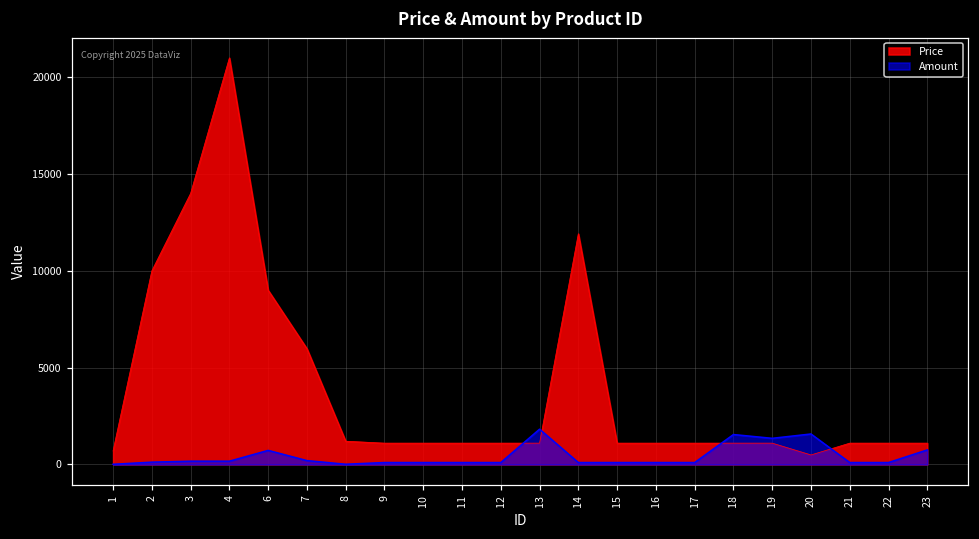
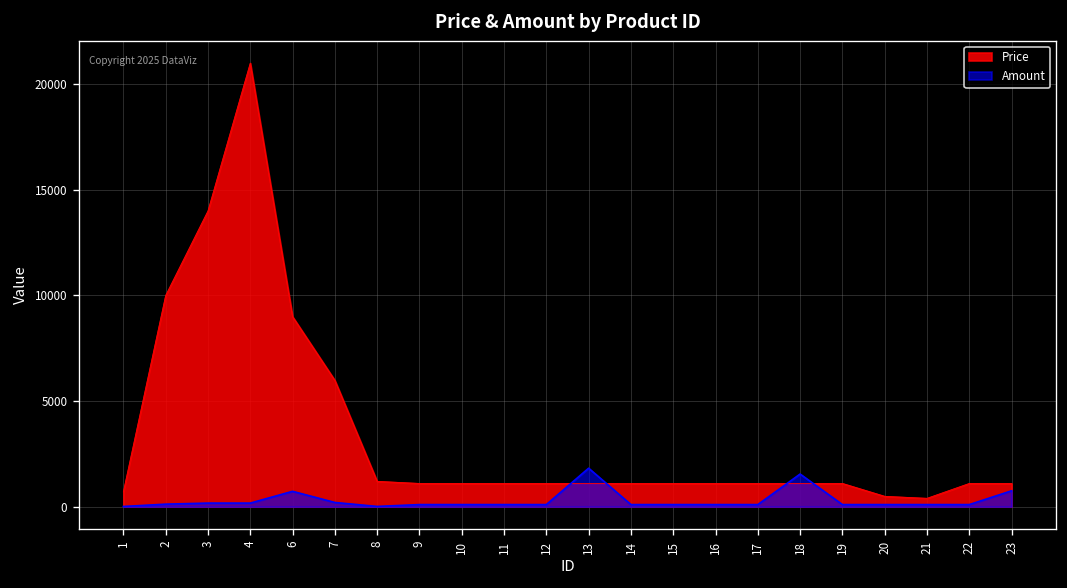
Price, 14: 11900 -> 1100
Amount, 19: 1400 -> 100
Amount, 20: 1600 -> 100
Price, 21: 1100 -> 400
